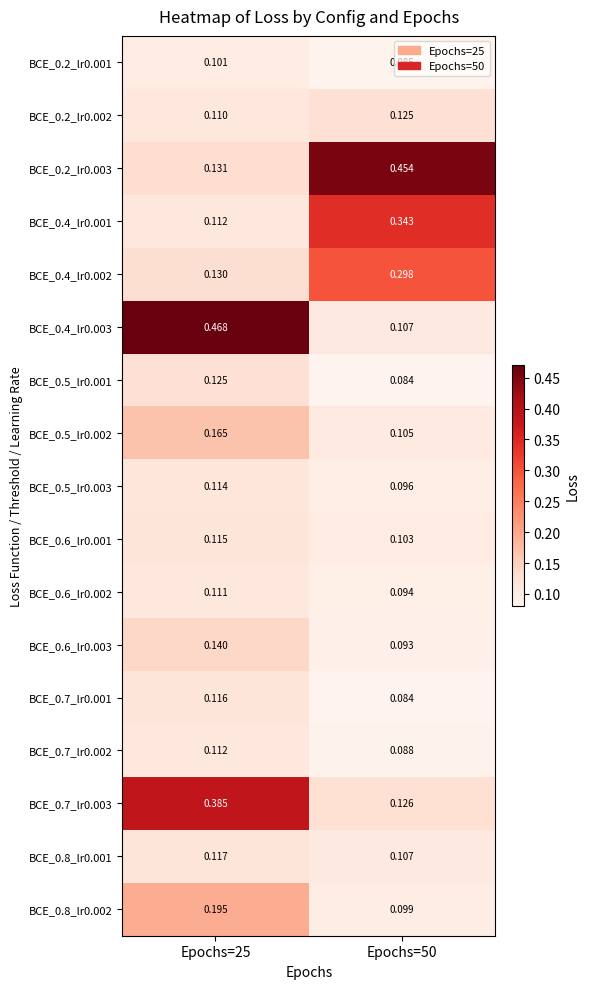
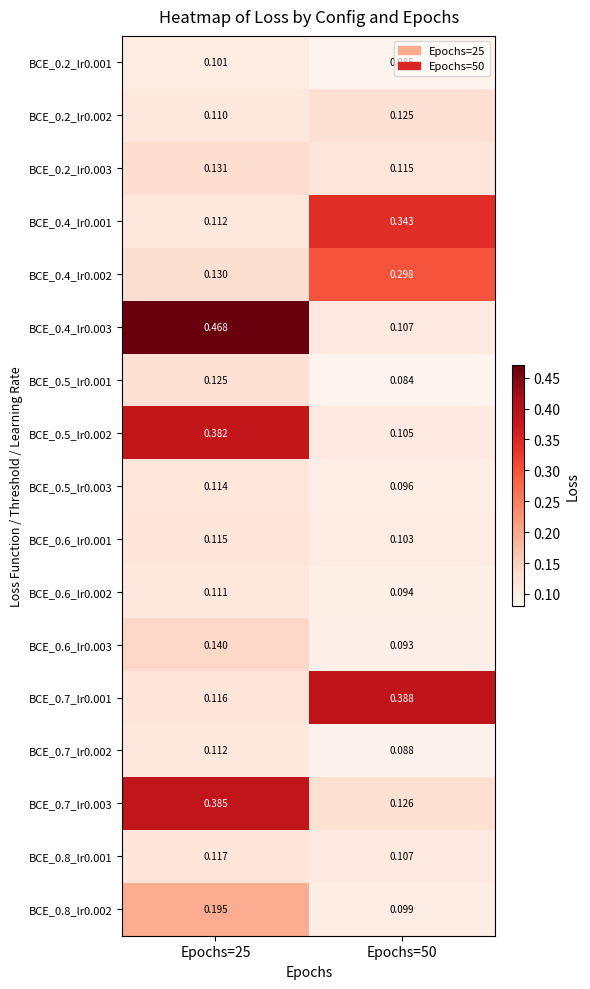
BCE_0.2_lr0.003, Epochs=50: 0.454 -> 0.115
BCE_0.5_lr0.002, Epochs=25: 0.165 -> 0.382
BCE_0.7_lr0.001, Epochs=50: 0.084 -> 0.388
